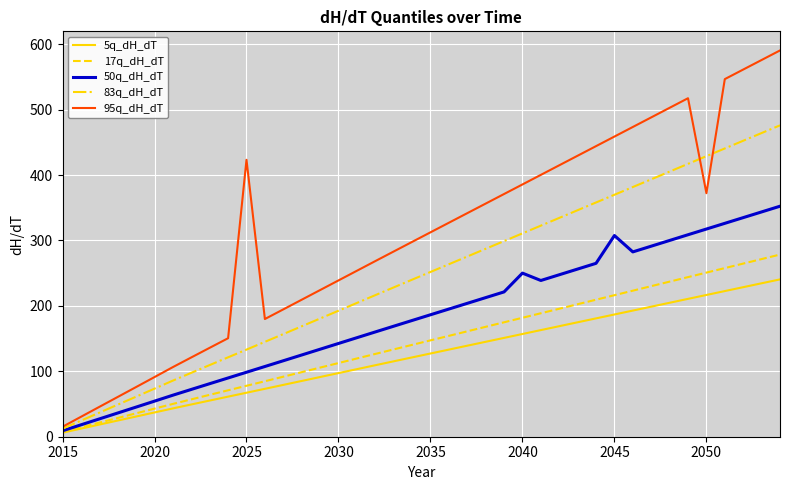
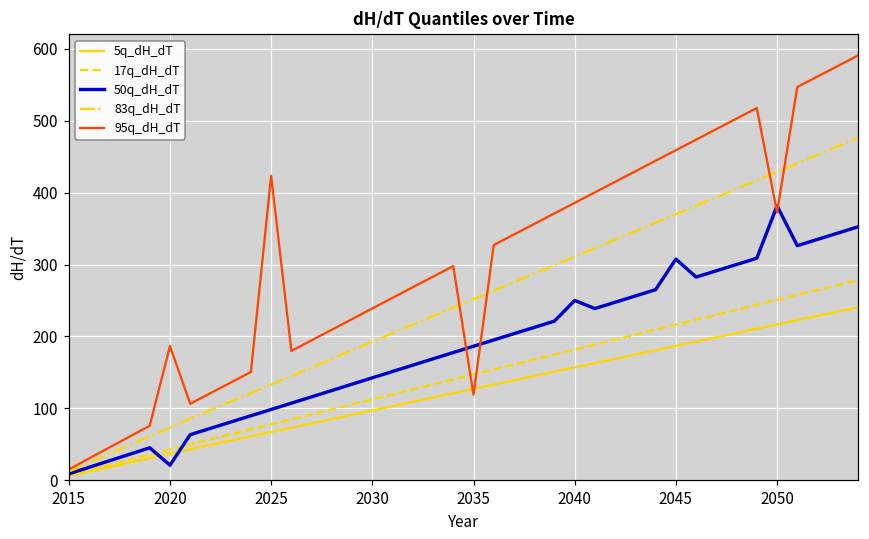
50q_dH_dT, 2020: 50 -> 20
95q_dH_dT, 2020: 90 -> 190
95q_dH_dT, 2035: 310 -> 120
50q_dH_dT, 2050: 320 -> 380
